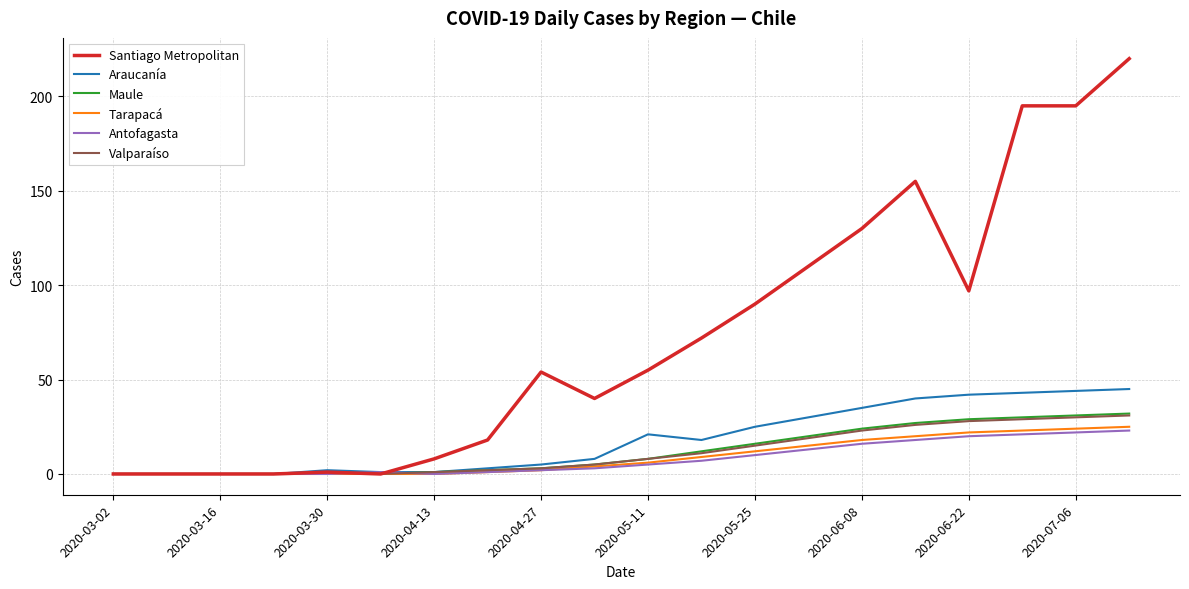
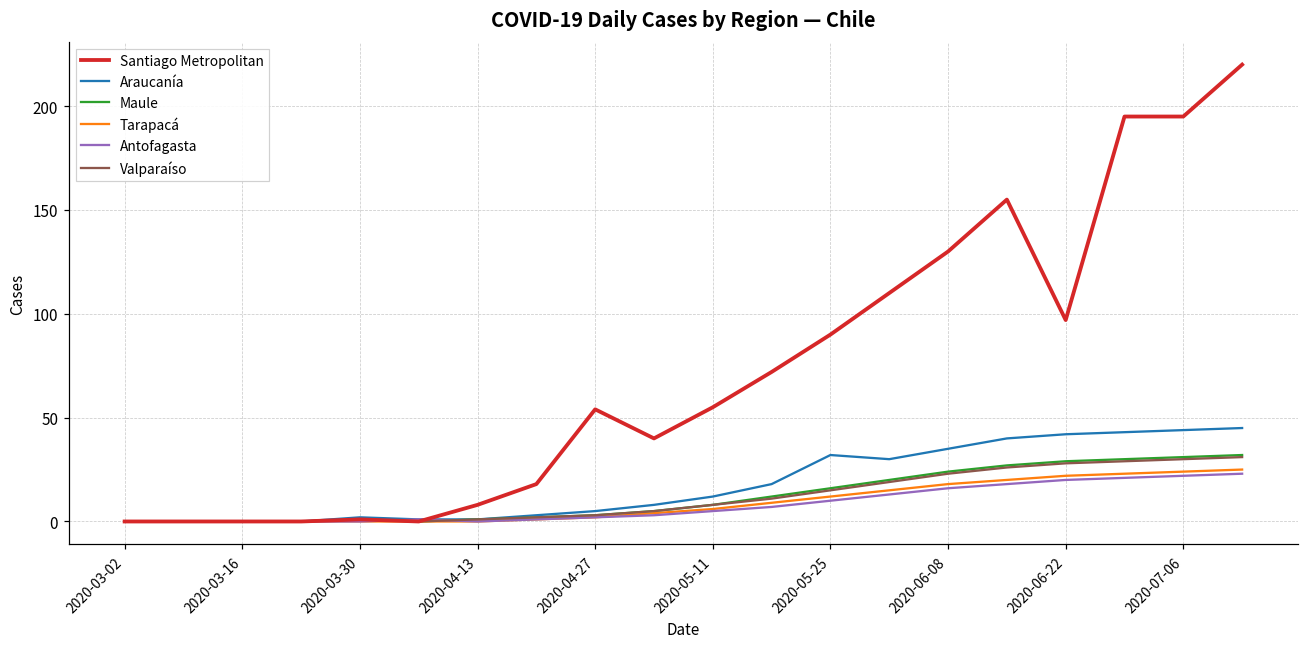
Araucanía, 2020-05-11: 21 -> 12
Araucanía, 2020-05-25: 25 -> 32
